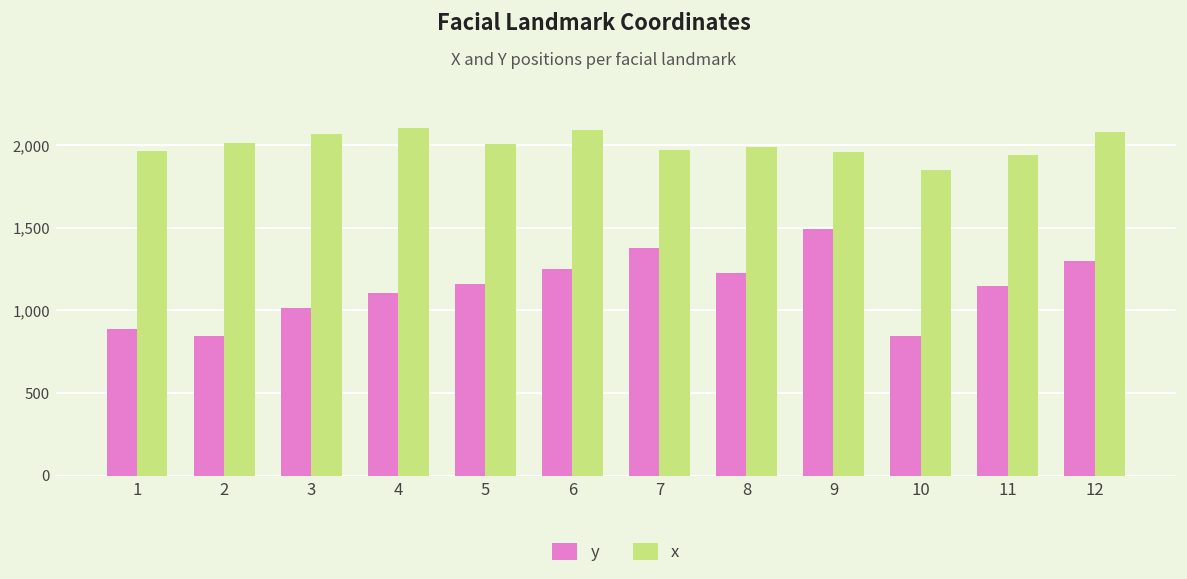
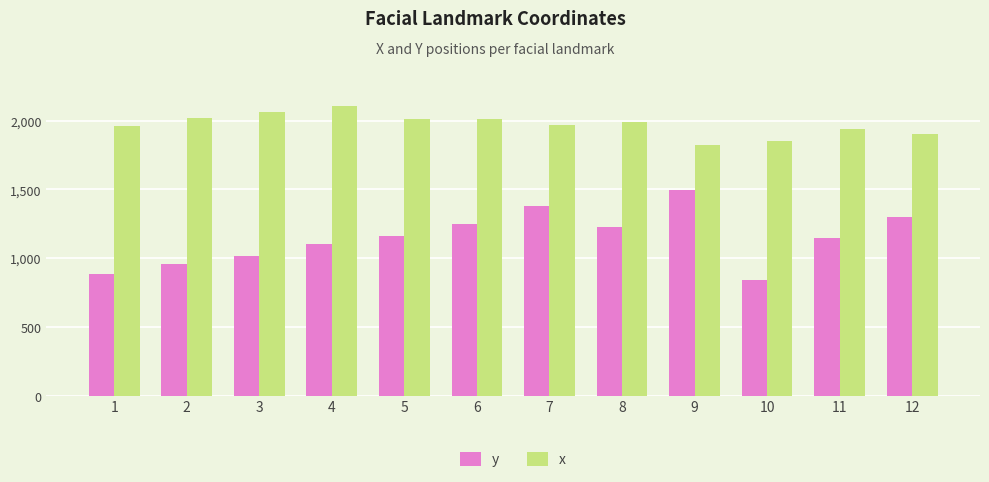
y, 2: 840 -> 960
x, 6: 2,100 -> 2,010
x, 9: 1,960 -> 1,830
x, 12: 2,080 -> 1,900
